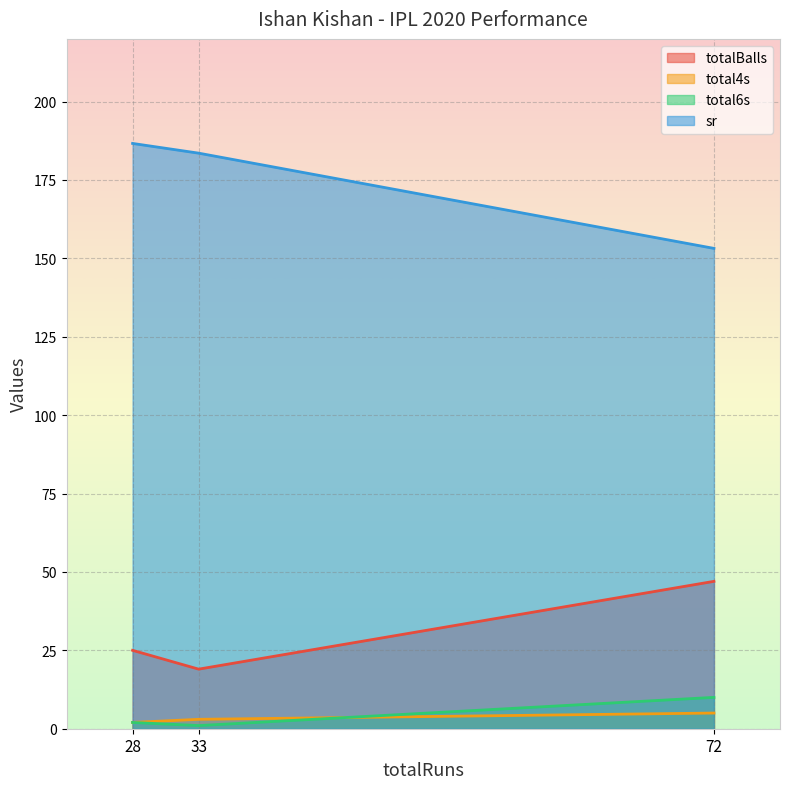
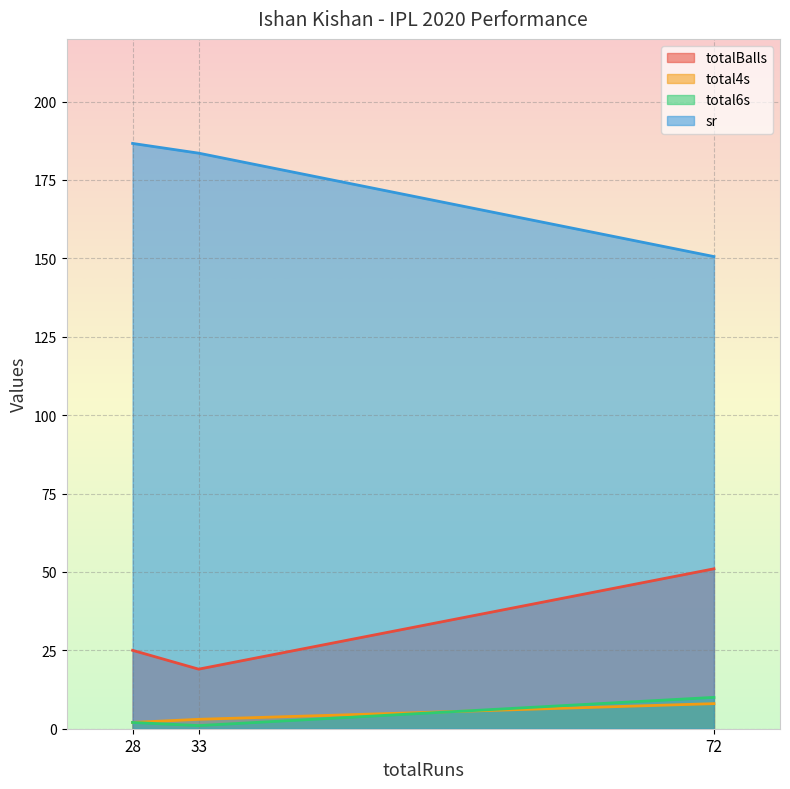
totalBalls, 72: 47 -> 51
total4s, 72: 5 -> 8
sr, 72: 153 -> 151
